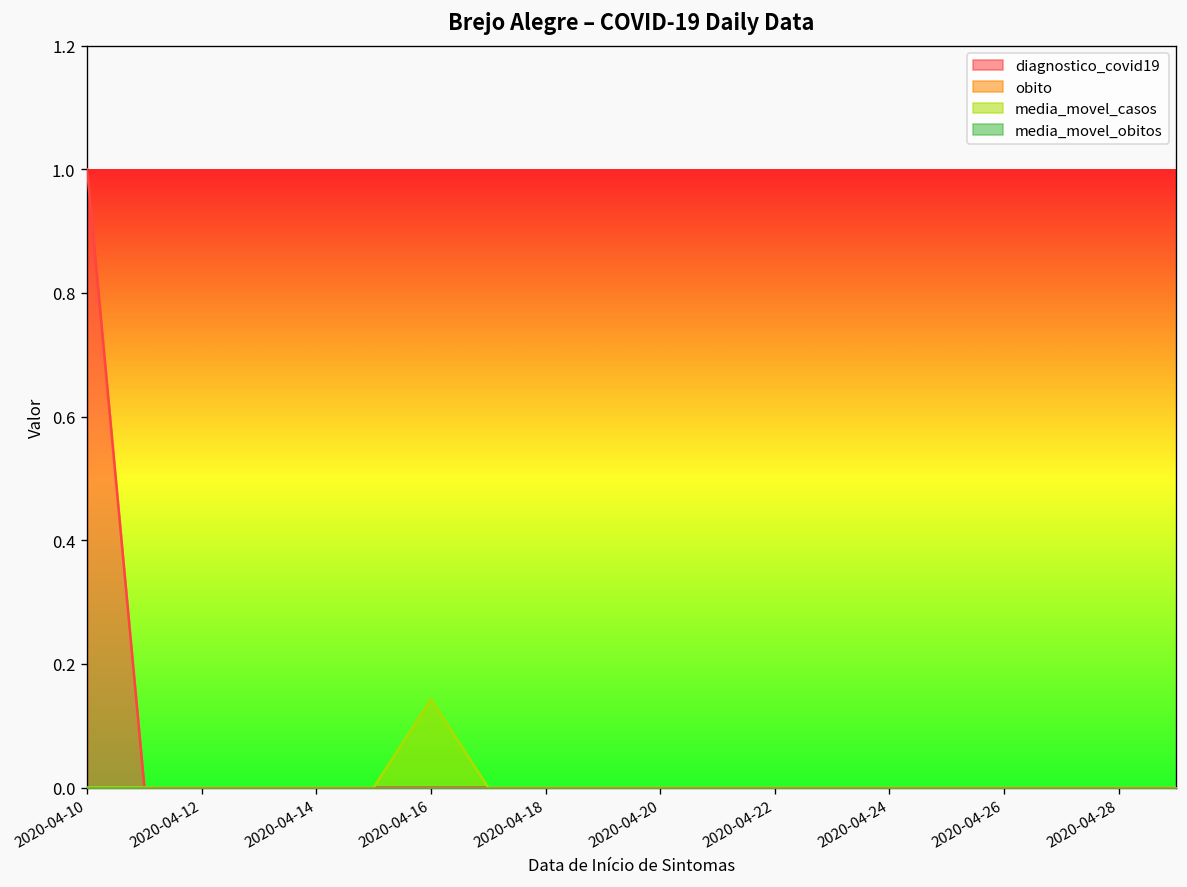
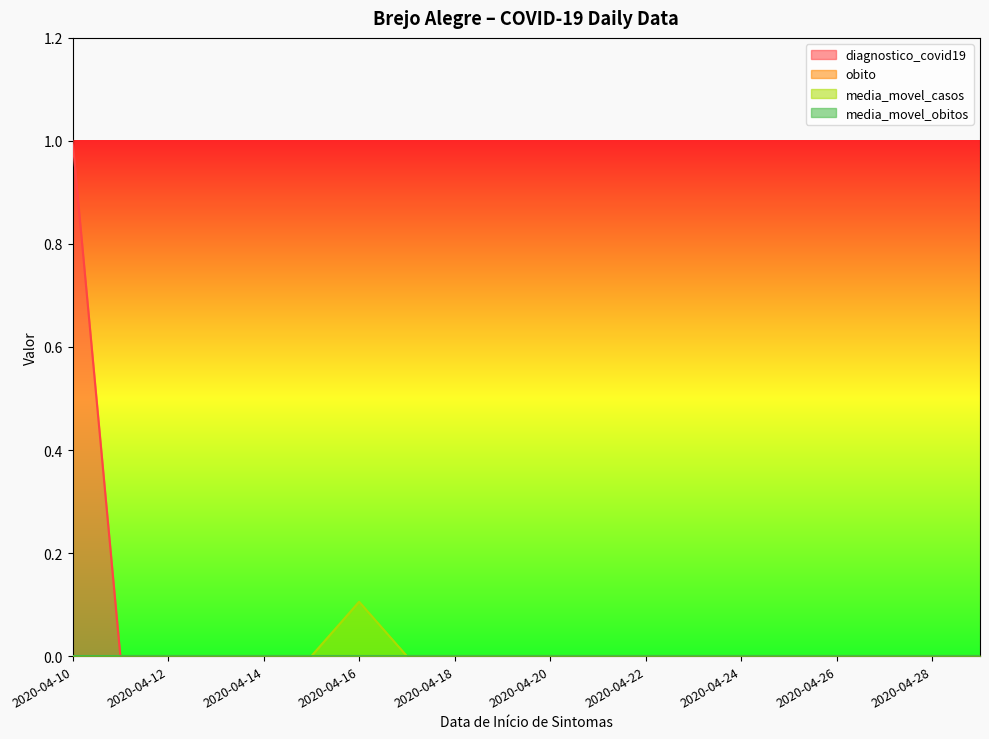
media_movel_casos, 2020-04-16: 0.14 -> 0.11
